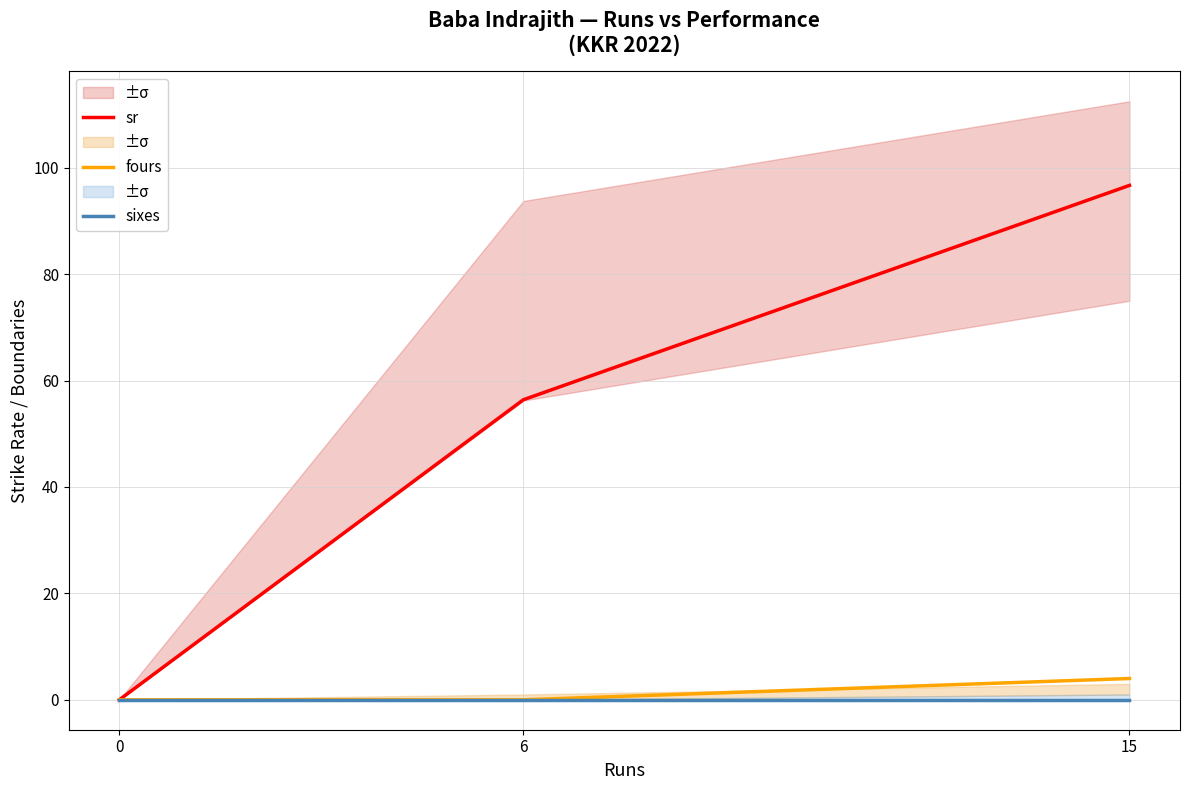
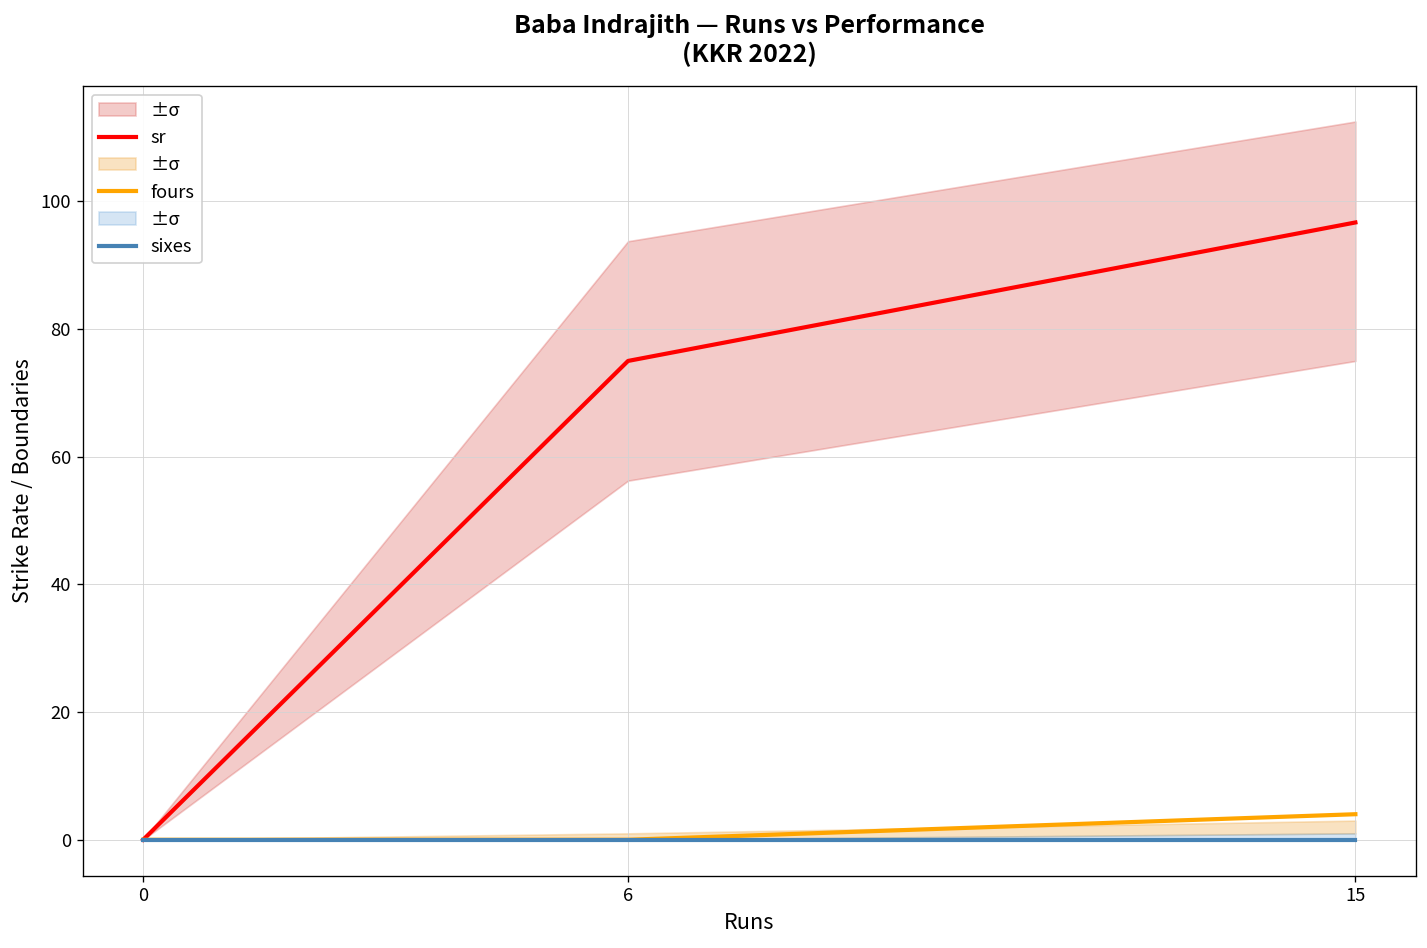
sr, 6: 56 -> 75
